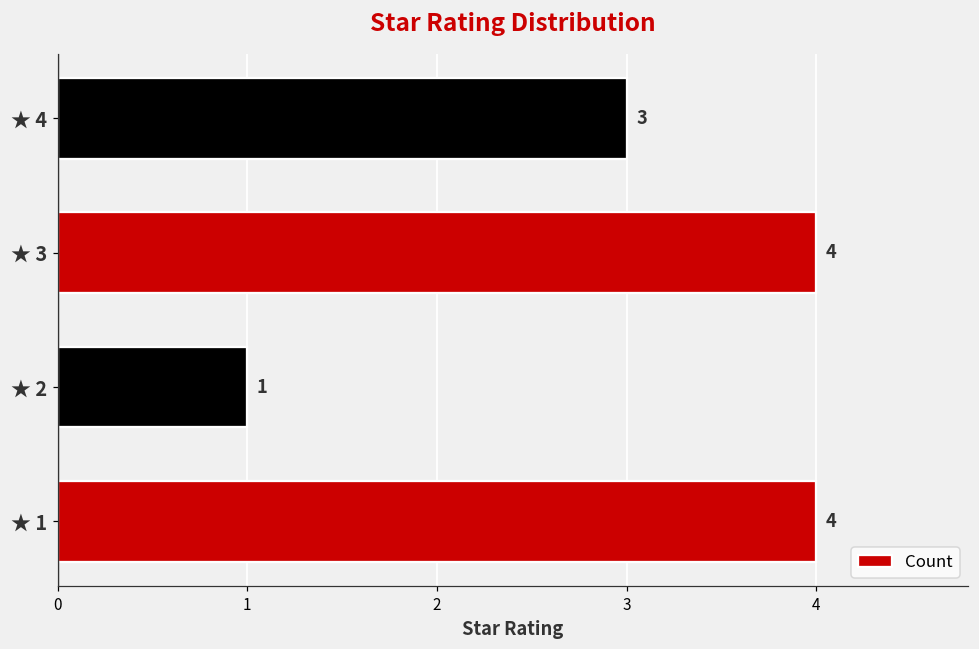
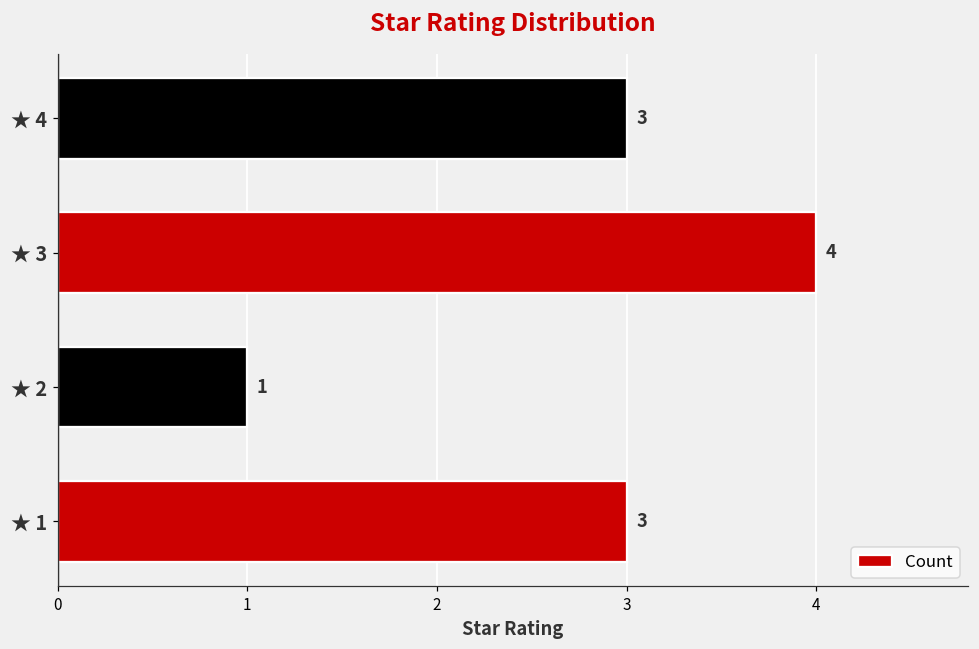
★ 1: 4 -> 3
